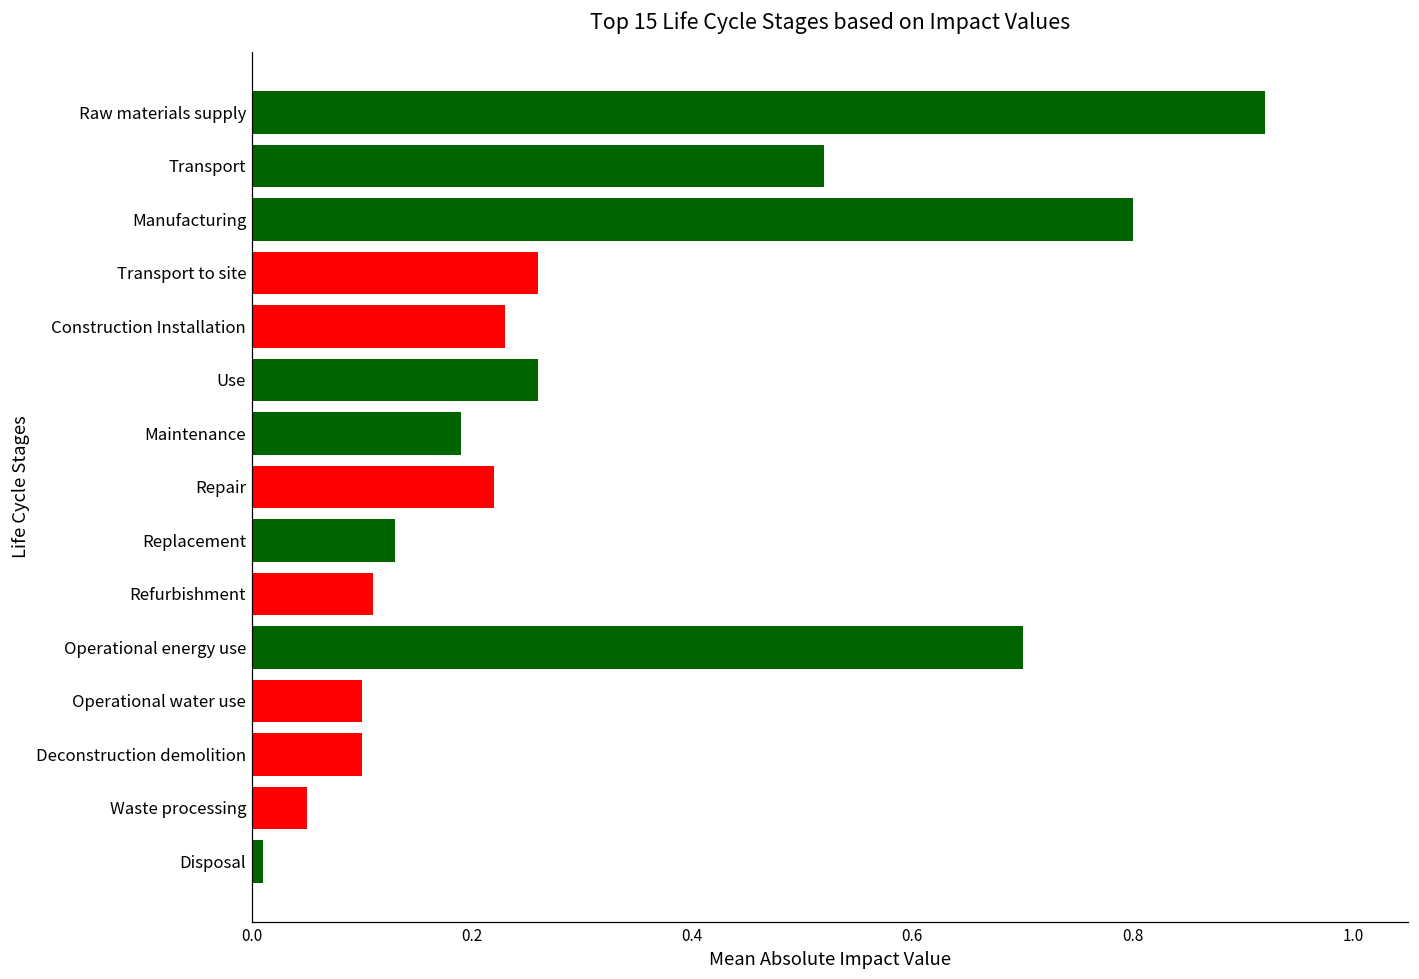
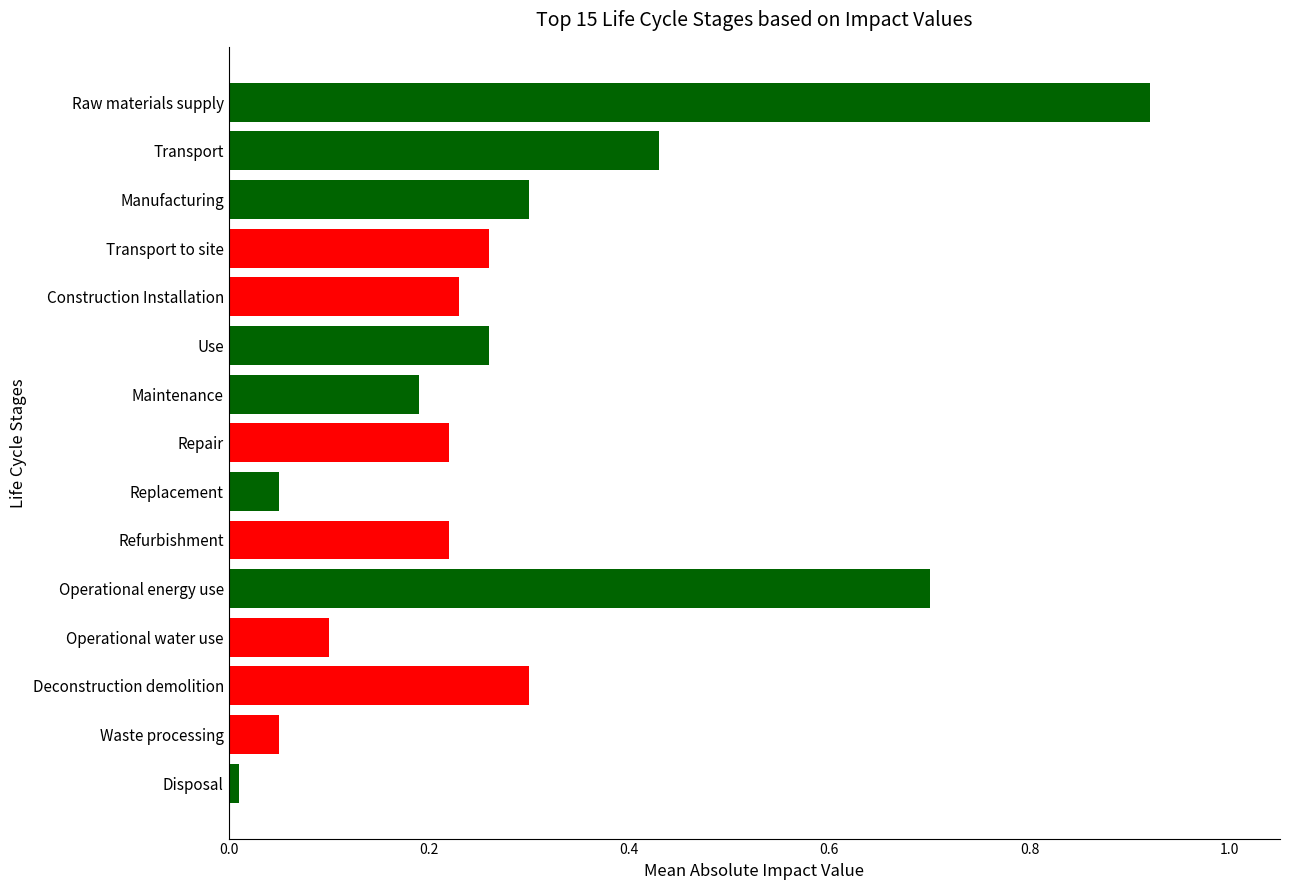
Transport: 0.52 -> 0.43
Manufacturing: 0.8 -> 0.3
Replacement: 0.13 -> 0.05
Refurbishment: 0.11 -> 0.22
Deconstruction demolition: 0.1 -> 0.3
